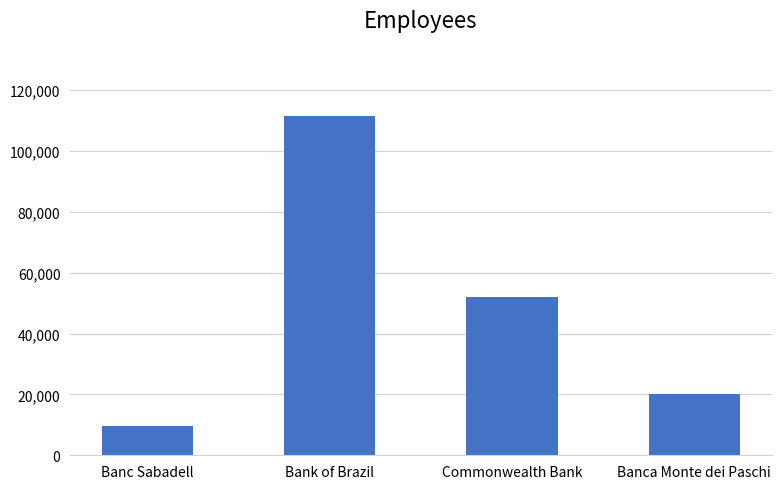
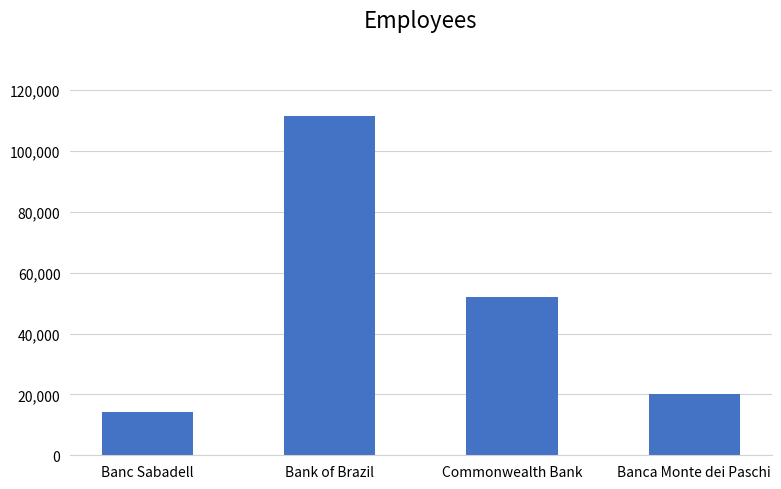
Banc Sabadell: 9,000 -> 14,000
